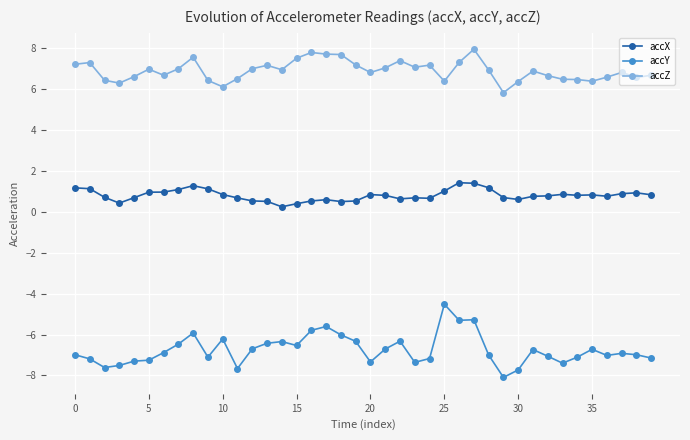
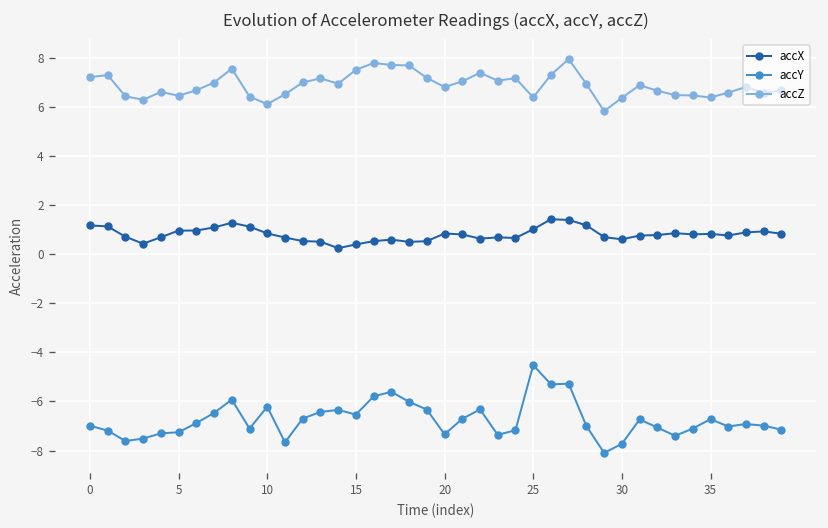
accZ, 5: 7.0 -> 6.5
